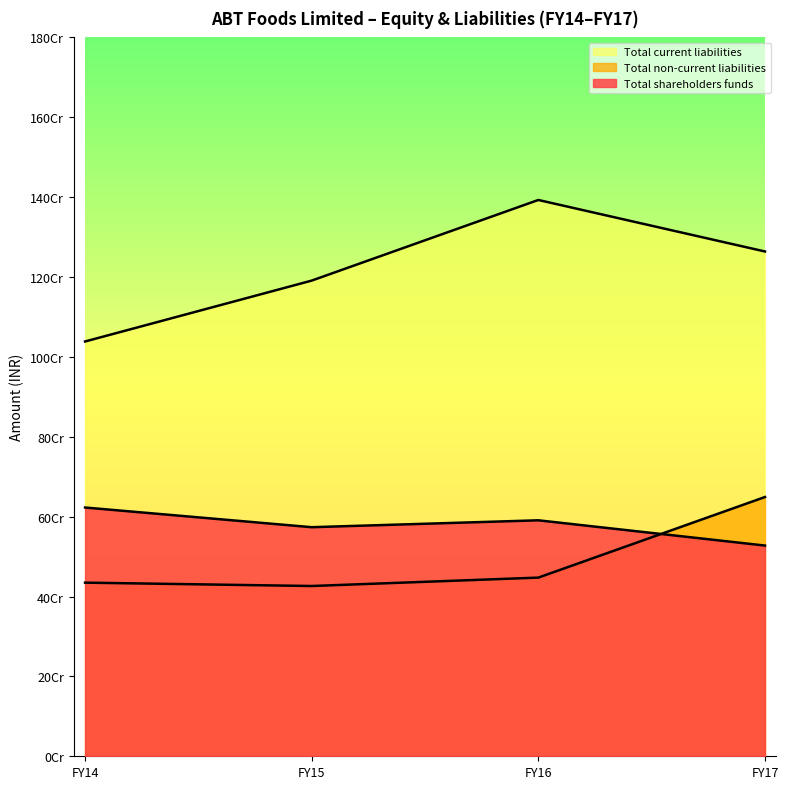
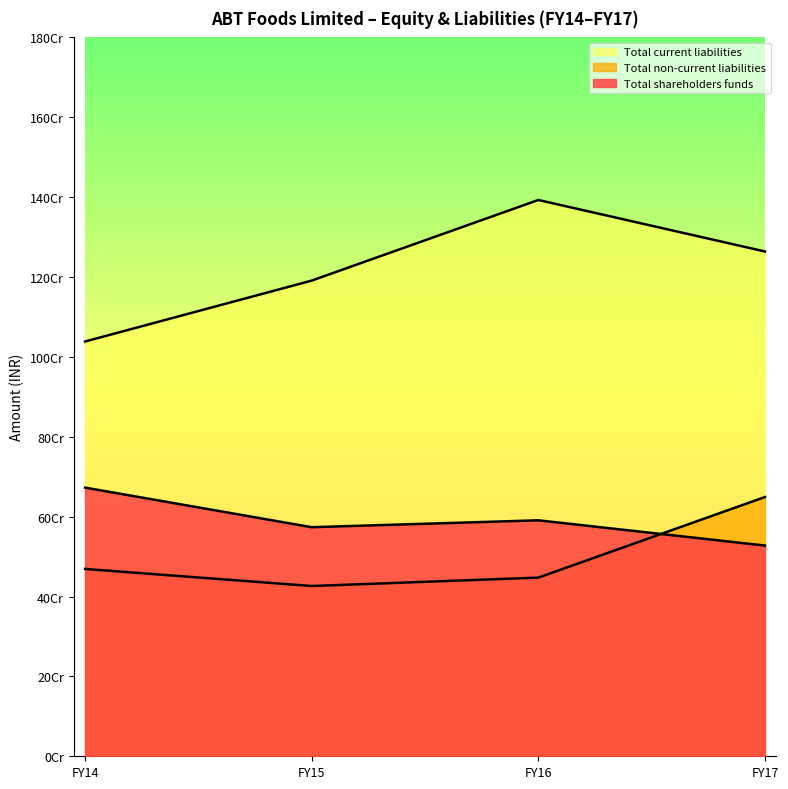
Total non-current liabilities, FY14: 43Cr -> 47Cr
Total shareholders funds, FY14: 62Cr -> 67Cr
